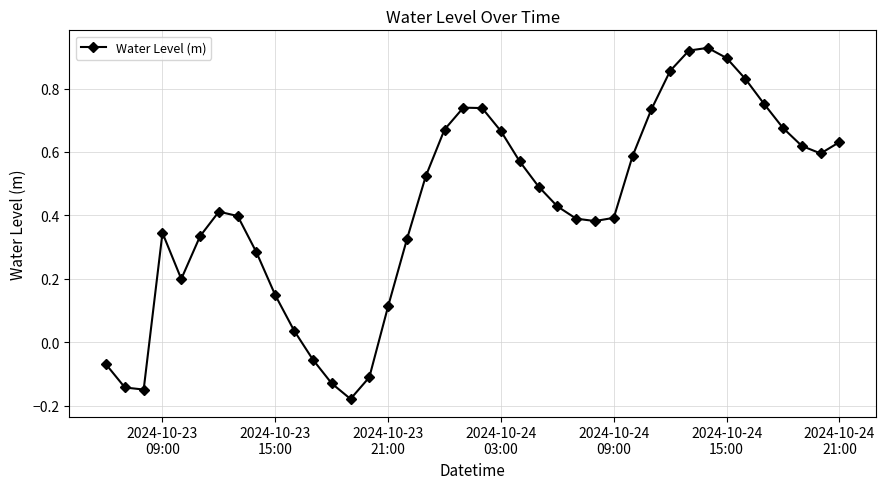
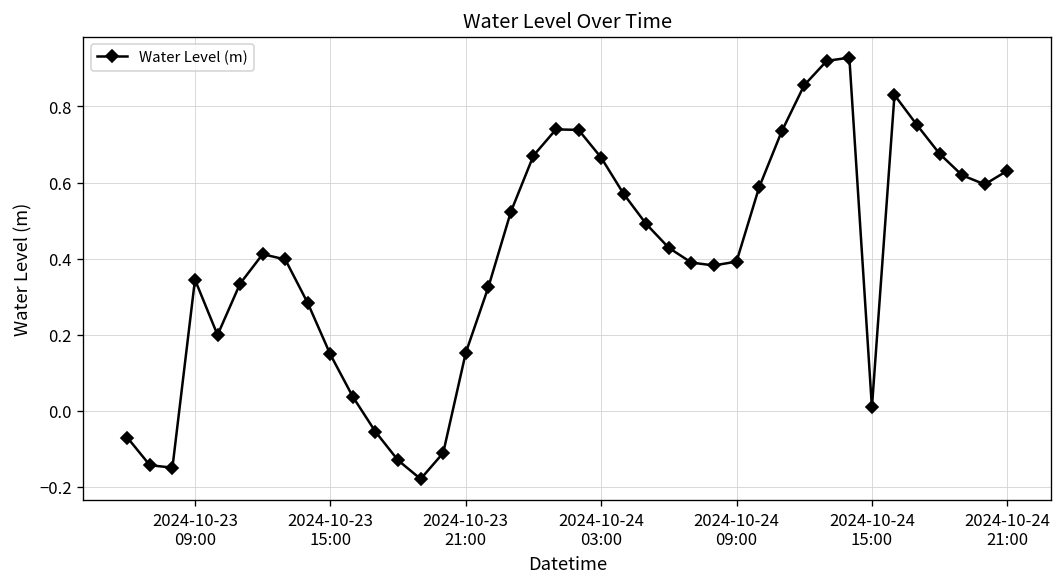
2024-10-23 21:00: 0.11 -> 0.15
2024-10-24 15:00: 0.90 -> 0.01
